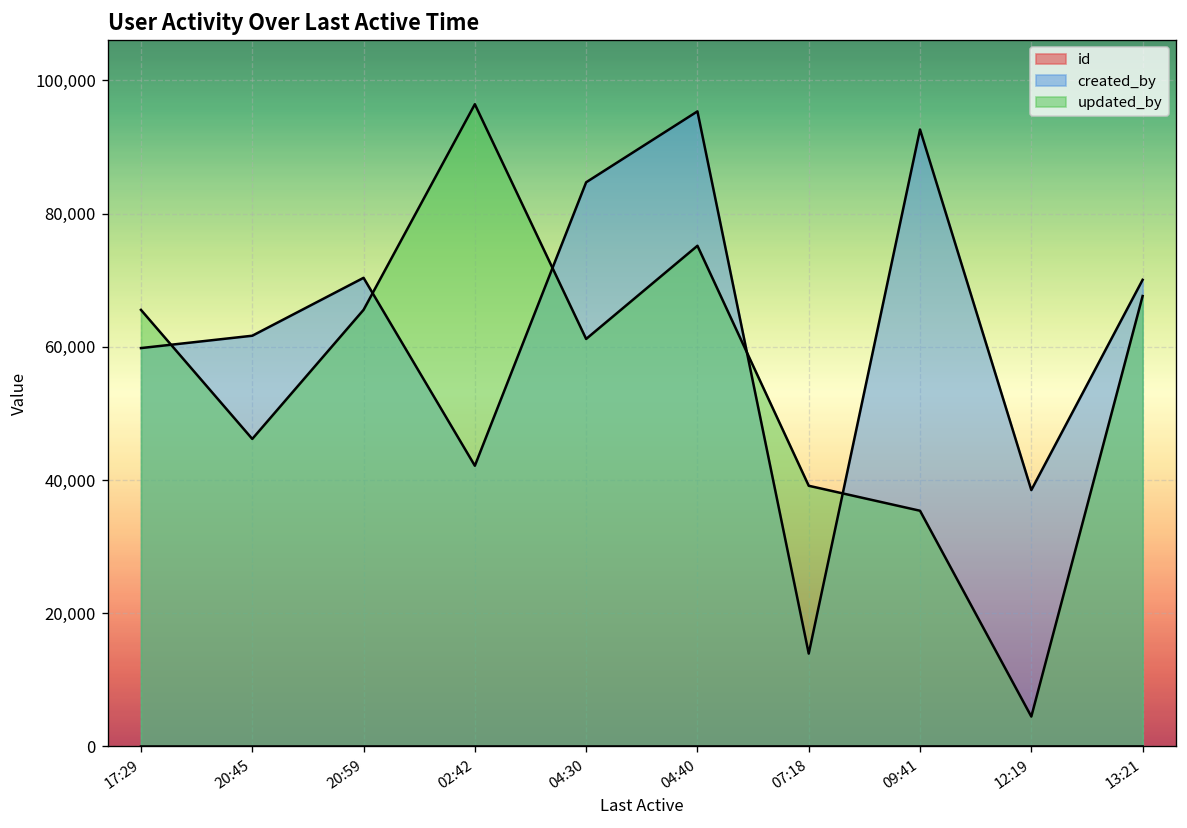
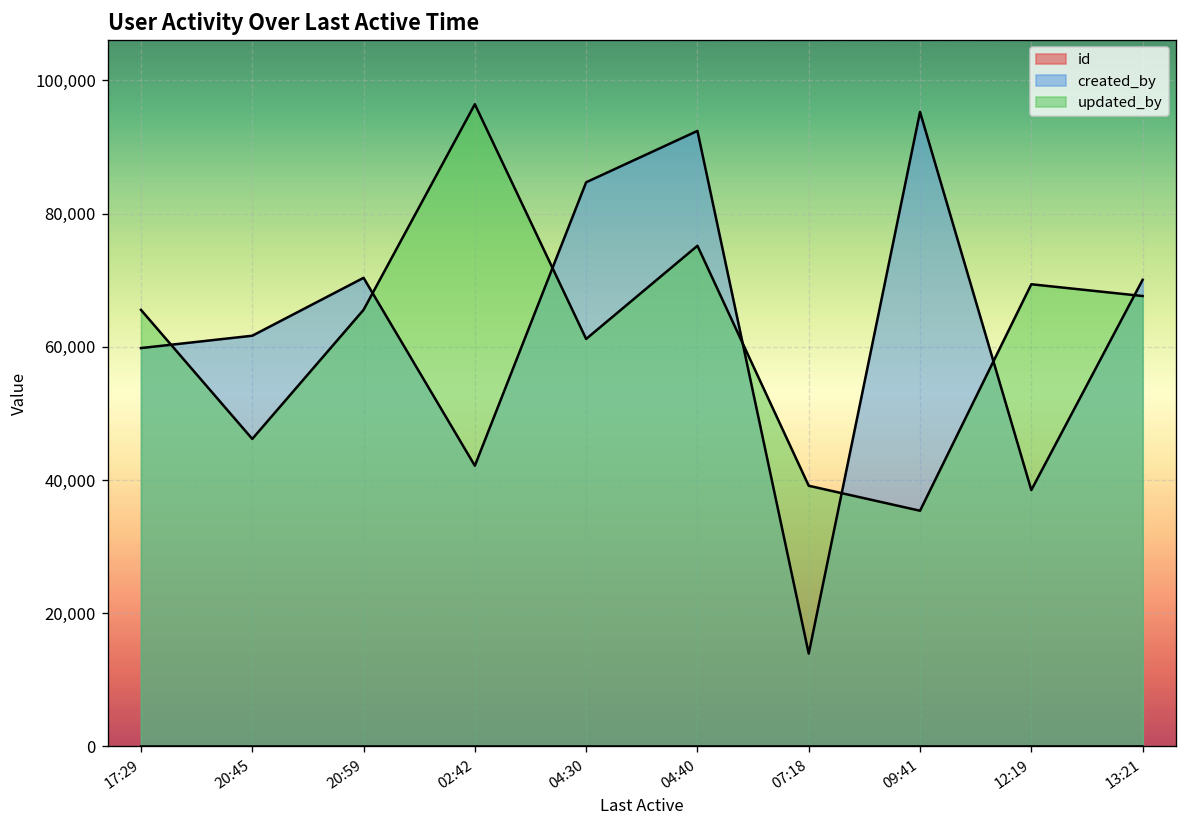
created_by, 04:40: 95,000 -> 92,000
created_by, 09:41: 93,000 -> 95,000
updated_by, 12:19: 4,000 -> 69,000
